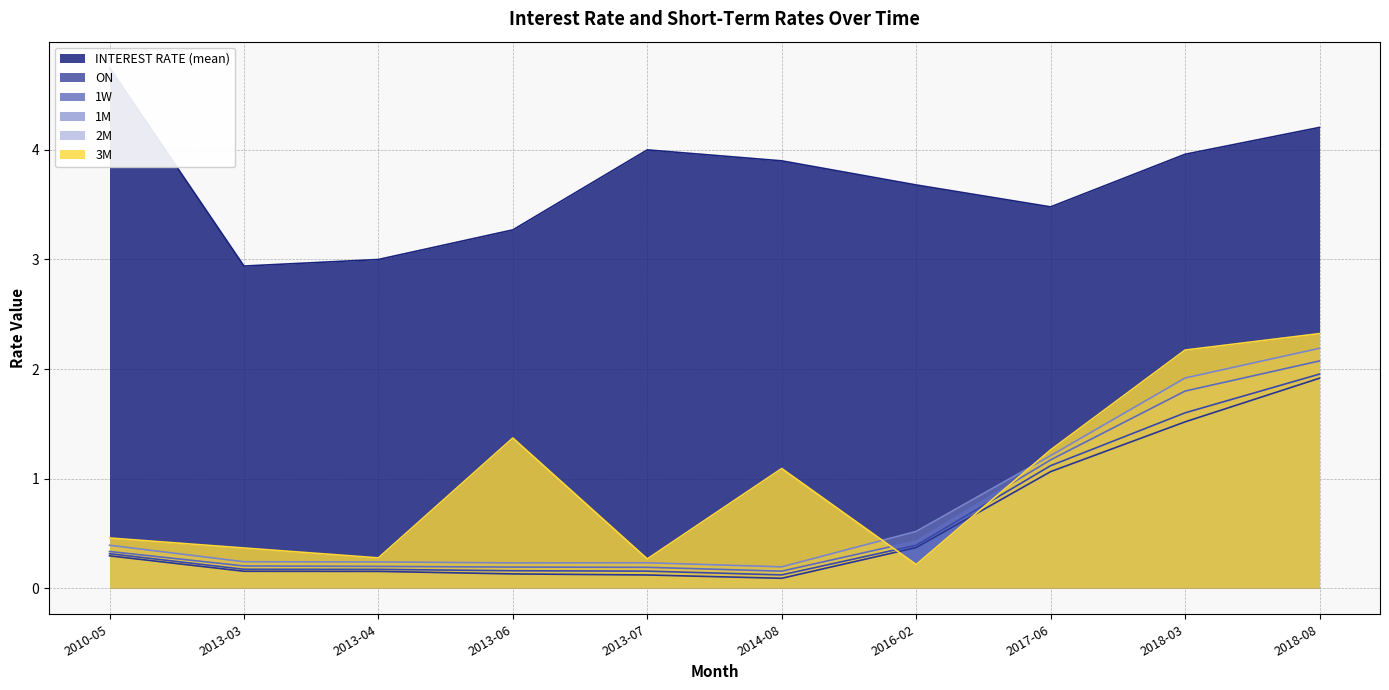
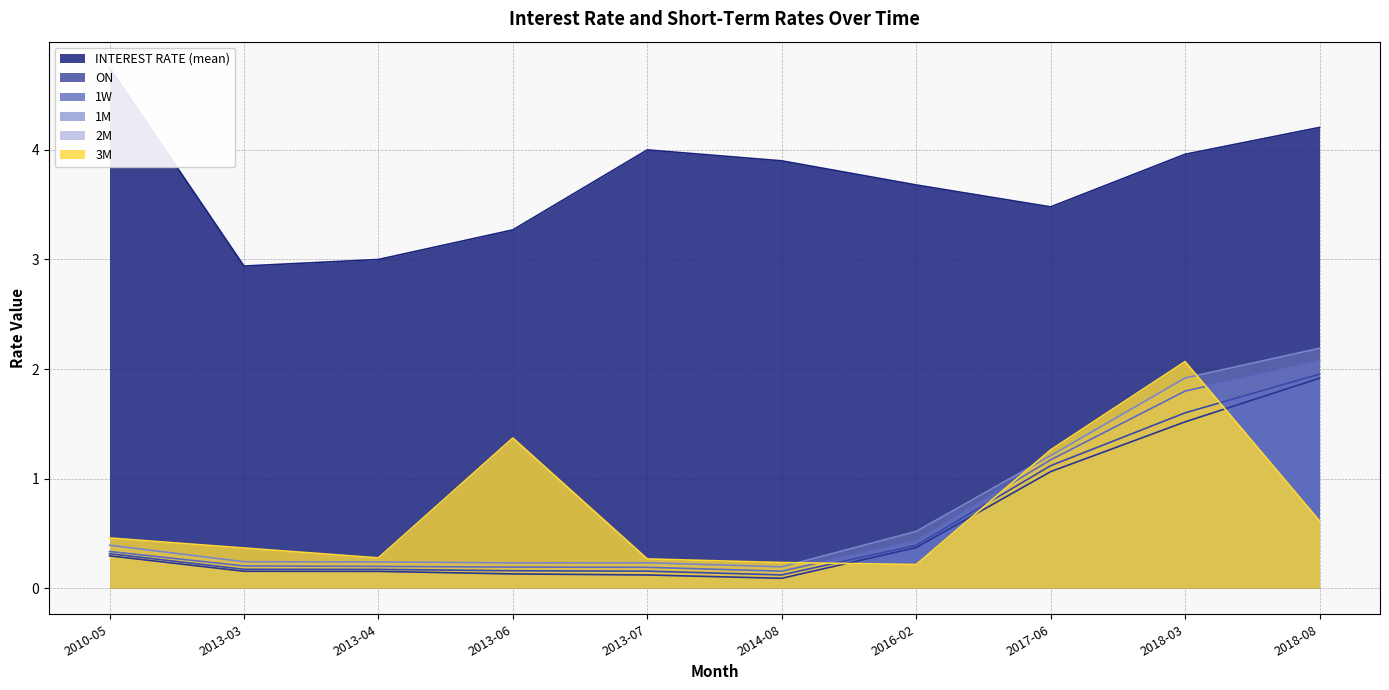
3M, 2014-08: 1.09 -> 0.23
3M, 2018-03: 2.17 -> 2.07
3M, 2018-08: 2.32 -> 0.62
